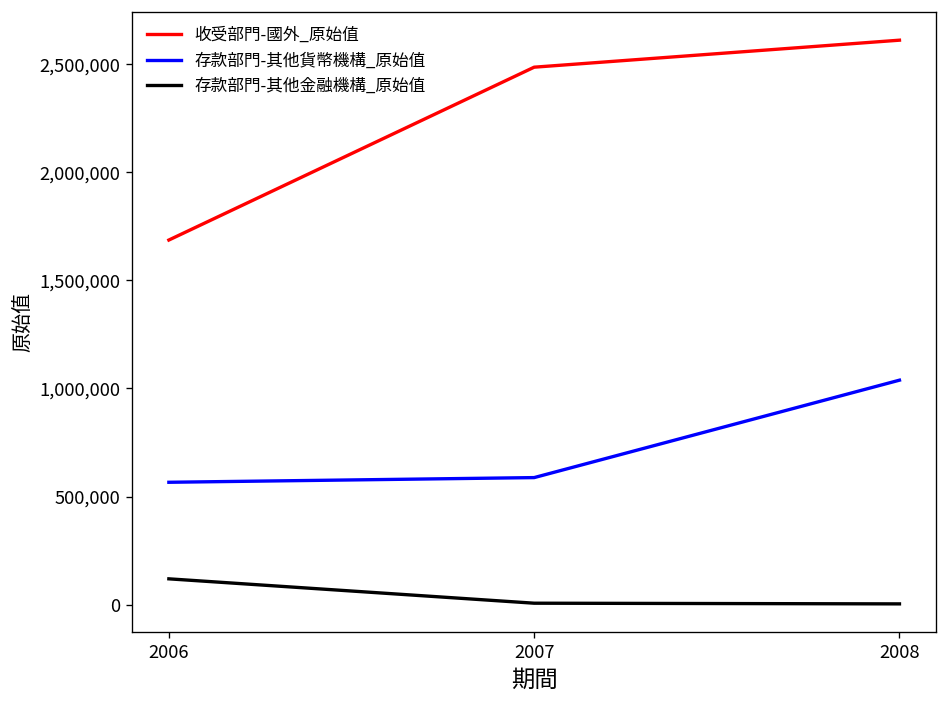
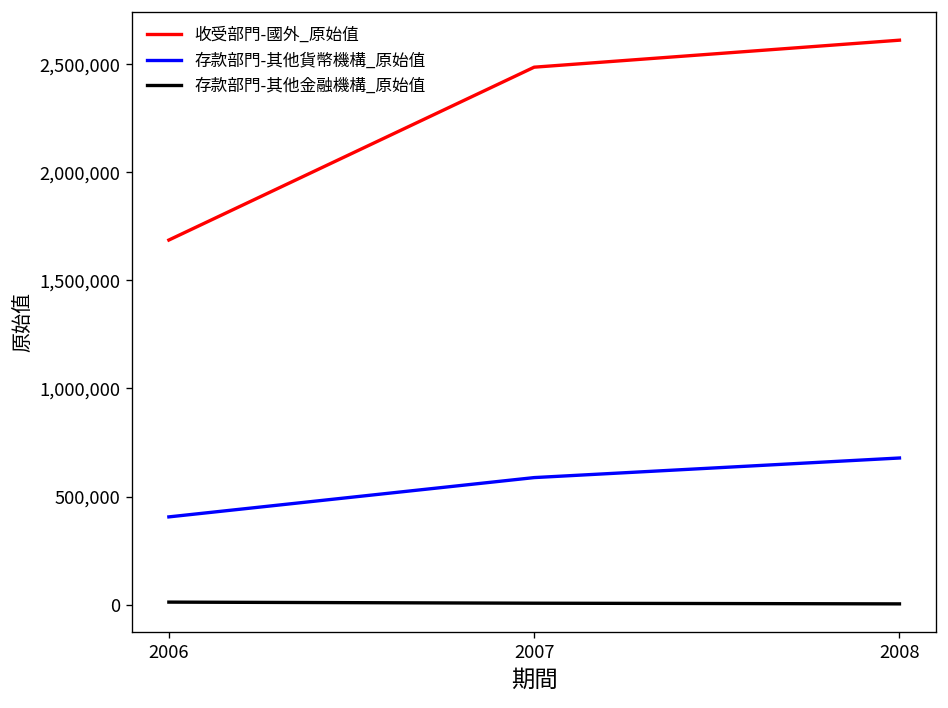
存款部門-其他貨幣機構_原始值, 2006: 570,000 -> 410,000
存款部門-其他金融機構_原始值, 2006: 120,000 -> 10,000
存款部門-其他貨幣機構_原始值, 2008: 1,040,000 -> 680,000
